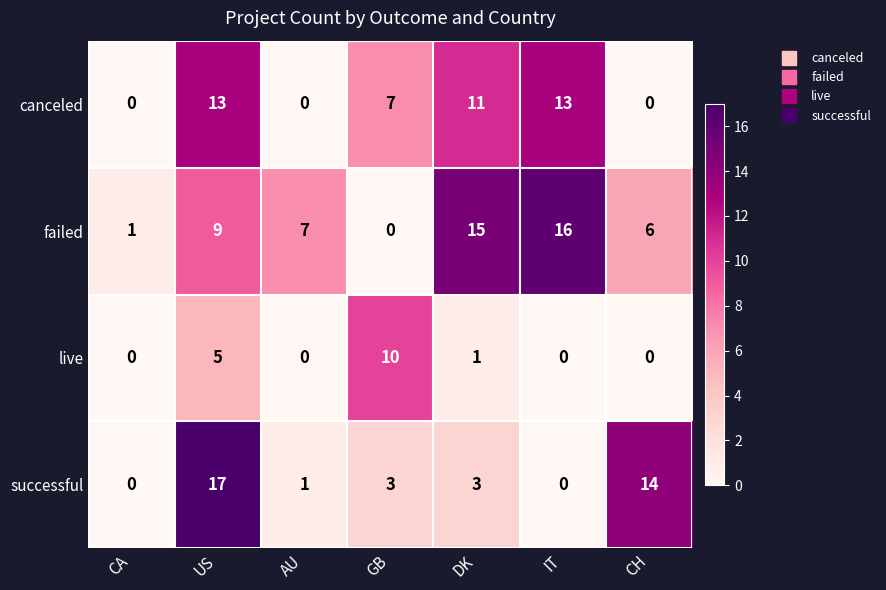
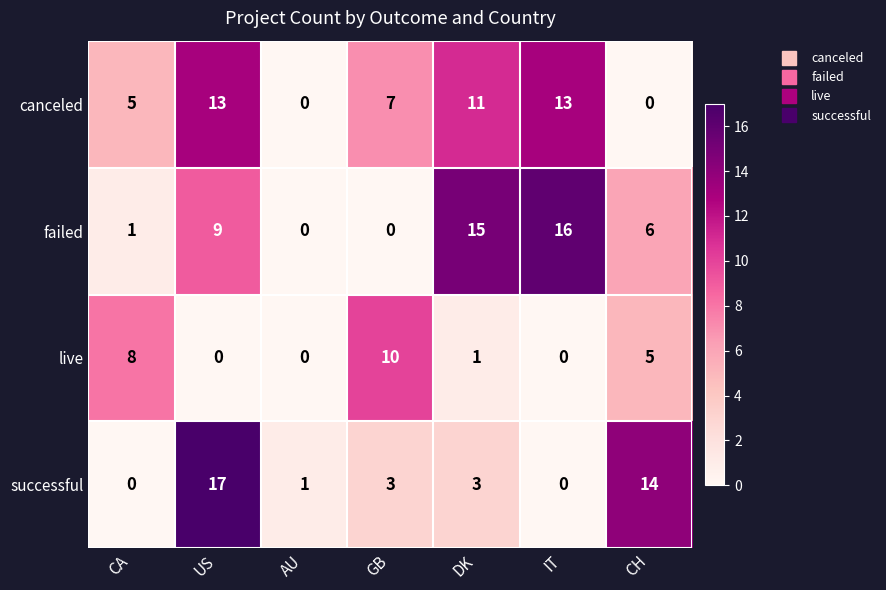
canceled, CA: 0 -> 5
failed, AU: 7 -> 0
live, CA: 0 -> 8
live, US: 5 -> 0
live, CH: 0 -> 5
